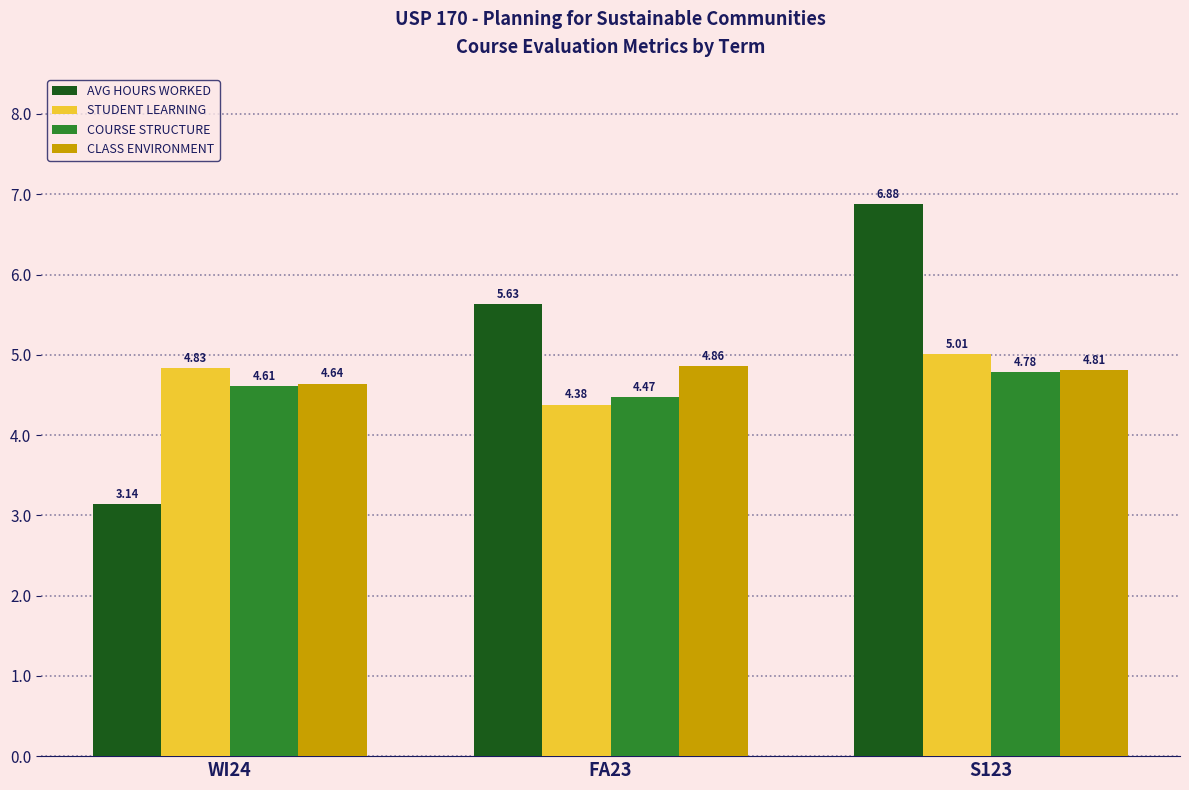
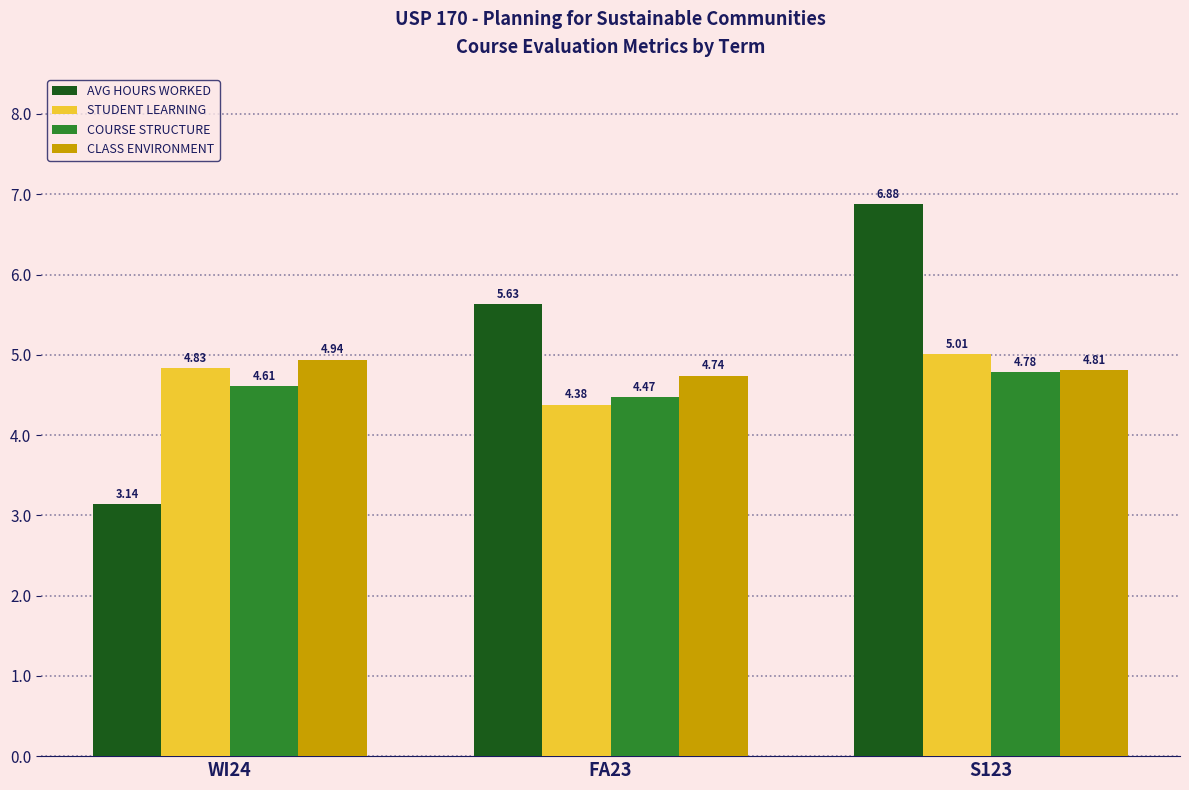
CLASS ENVIRONMENT, WI24: 4.64 -> 4.94
CLASS ENVIRONMENT, FA23: 4.86 -> 4.74
